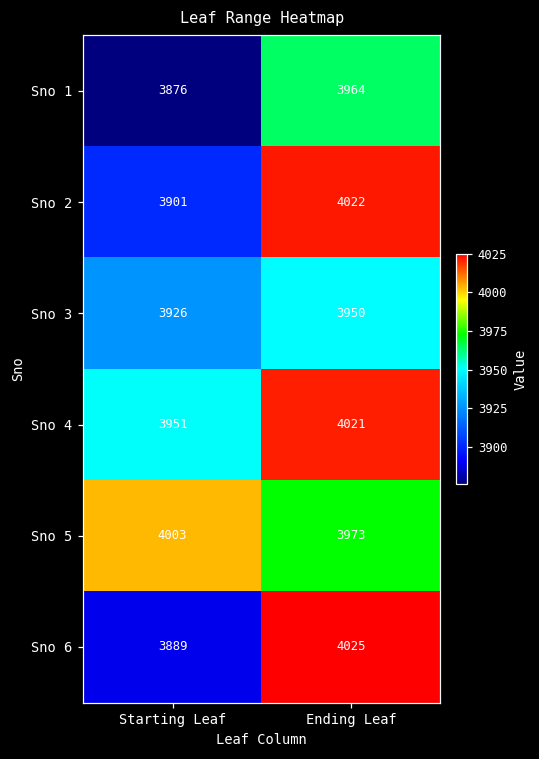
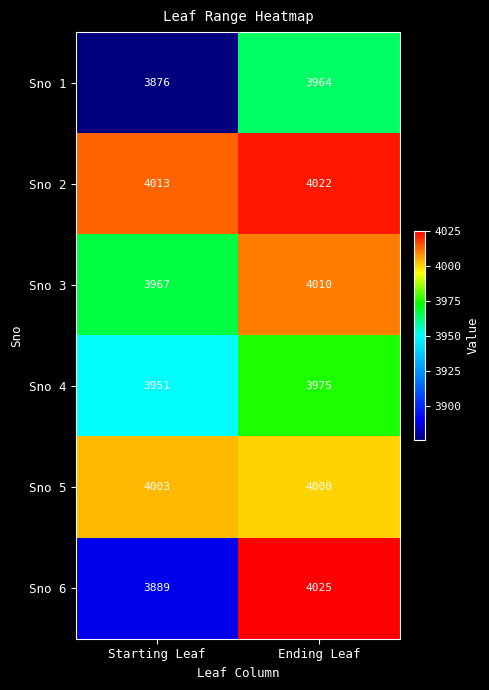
Sno 2, Starting Leaf: 3901 -> 4013
Sno 3, Starting Leaf: 3926 -> 3967
Sno 3, Ending Leaf: 3950 -> 4010
Sno 4, Ending Leaf: 4021 -> 3975
Sno 5, Ending Leaf: 3973 -> 4000
